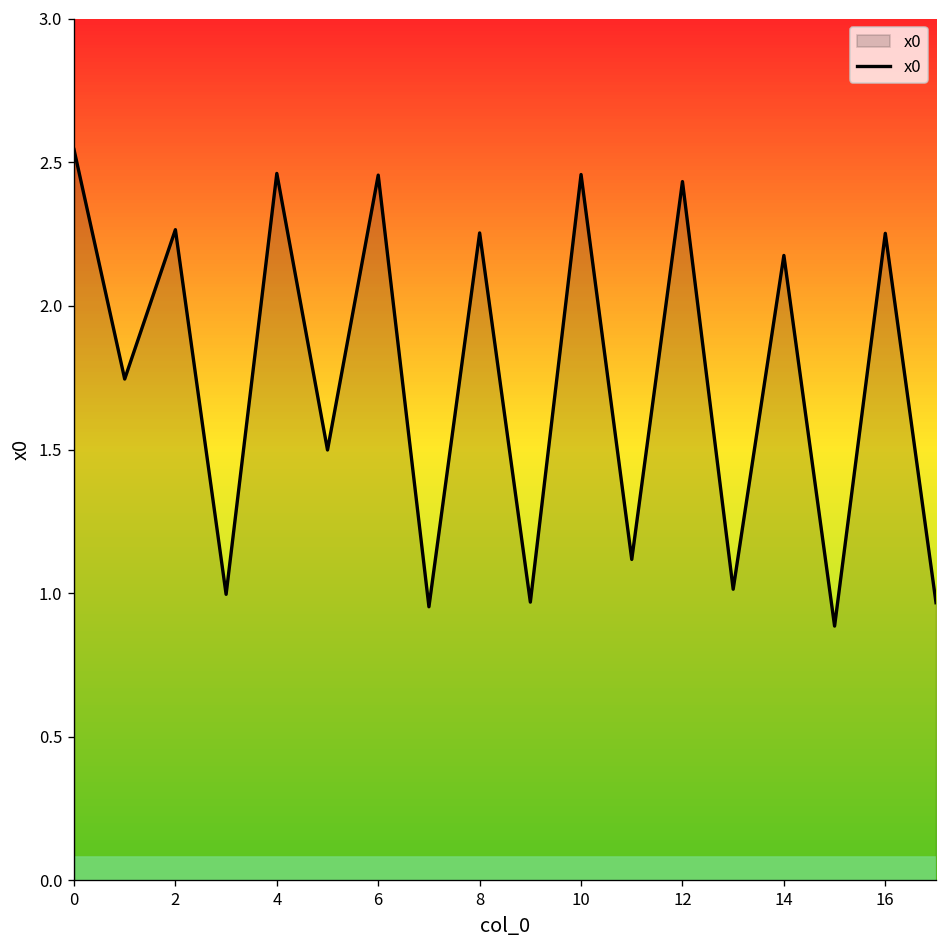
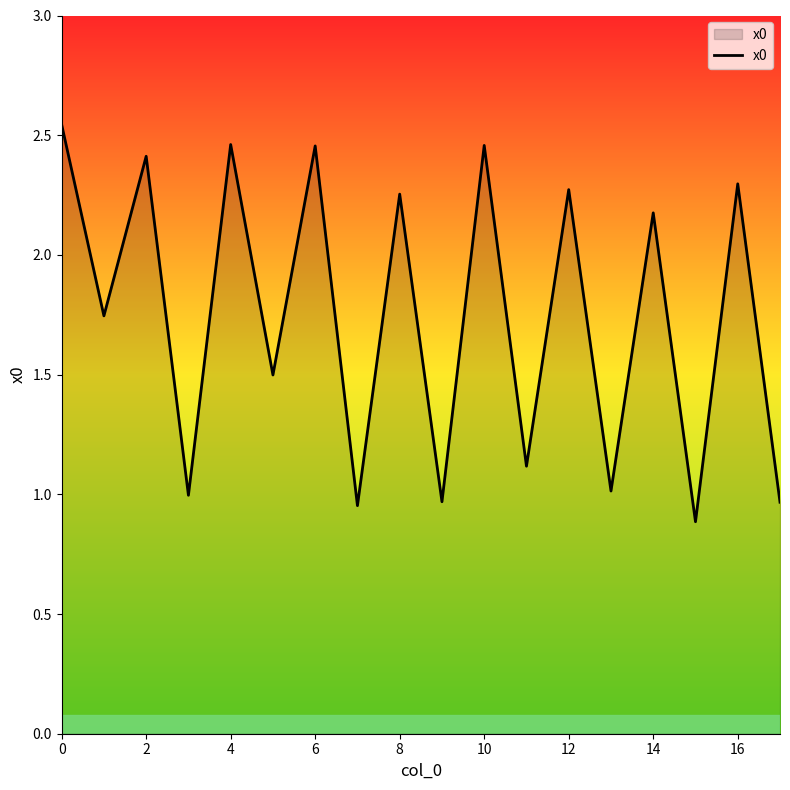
2: 2.27 -> 2.41
12: 2.43 -> 2.27
16: 2.25 -> 2.30
